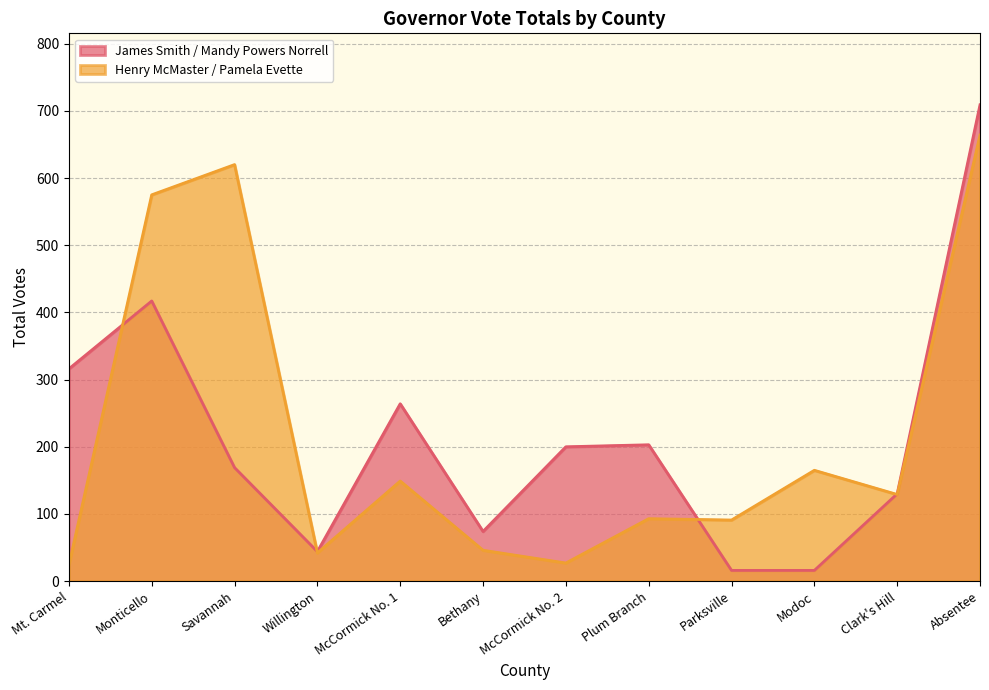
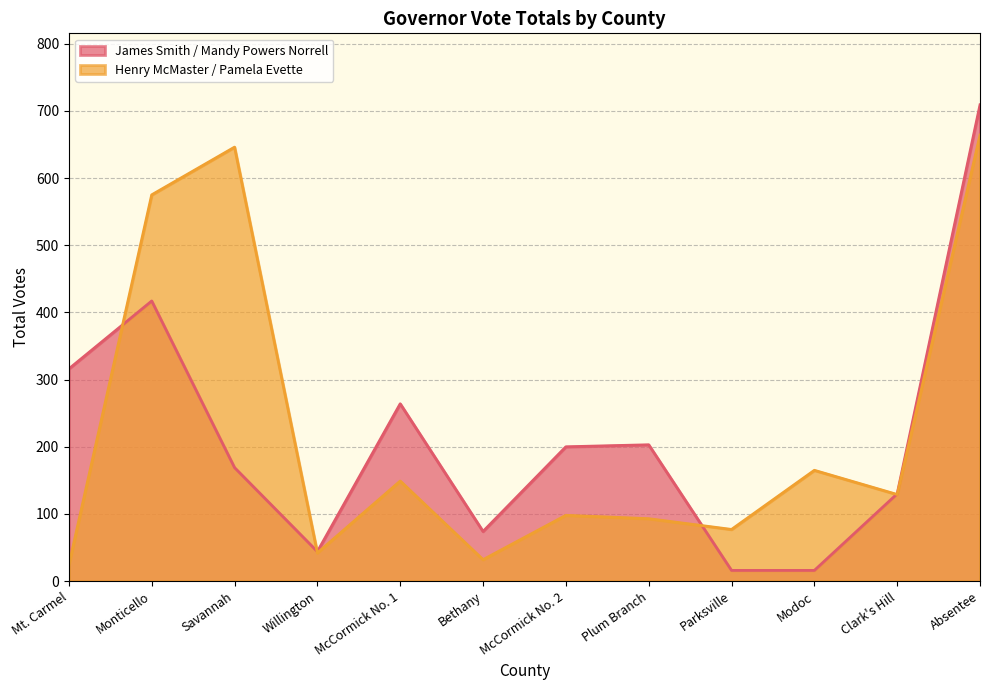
Henry McMaster / Pamela Evette, Savannah: 620 -> 650
Henry McMaster / Pamela Evette, Bethany: 50 -> 30
Henry McMaster / Pamela Evette, McCormick No. 2: 30 -> 100
Henry McMaster / Pamela Evette, Parksville: 90 -> 80
